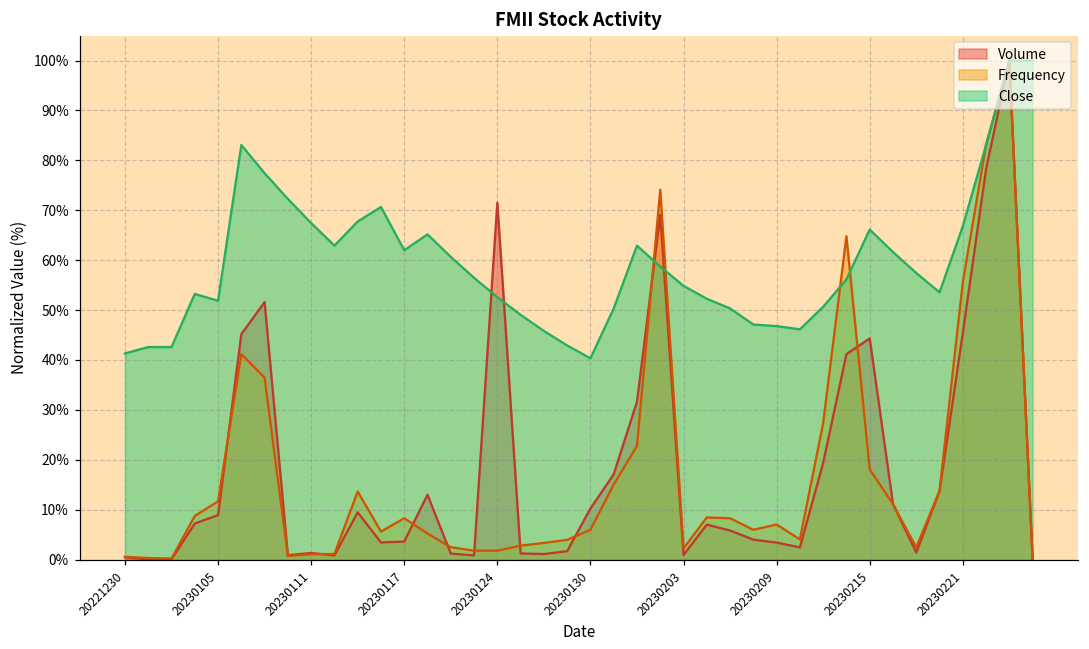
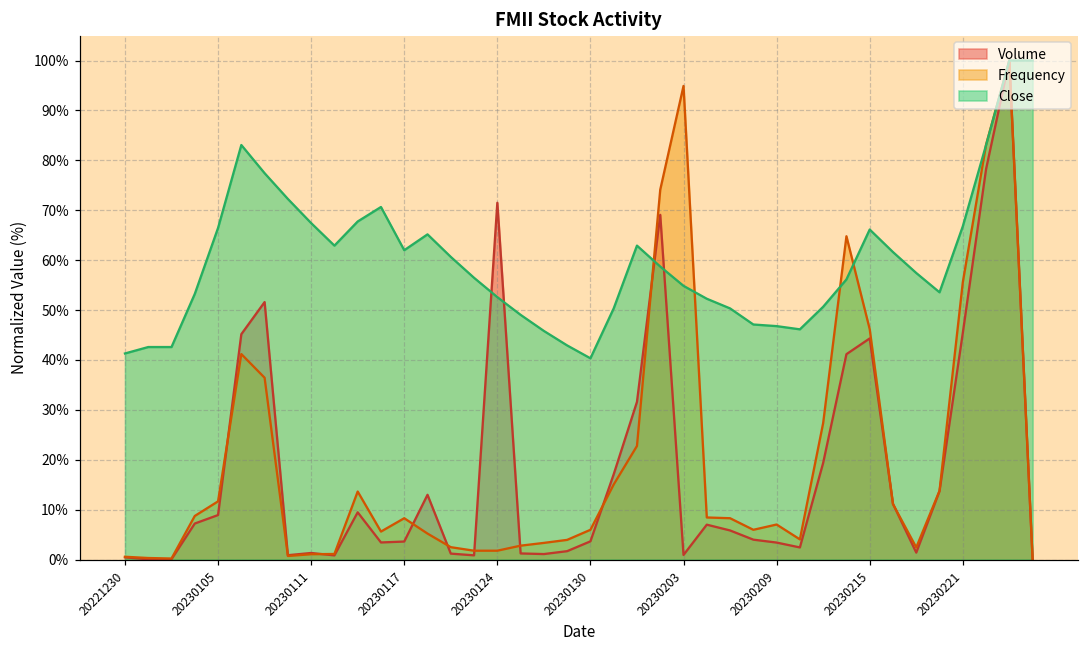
Close, 20230105: 52% -> 66%
Volume, 20230130: 10% -> 4%
Frequency, 20230203: 2% -> 95%
Frequency, 20230215: 18% -> 46%
